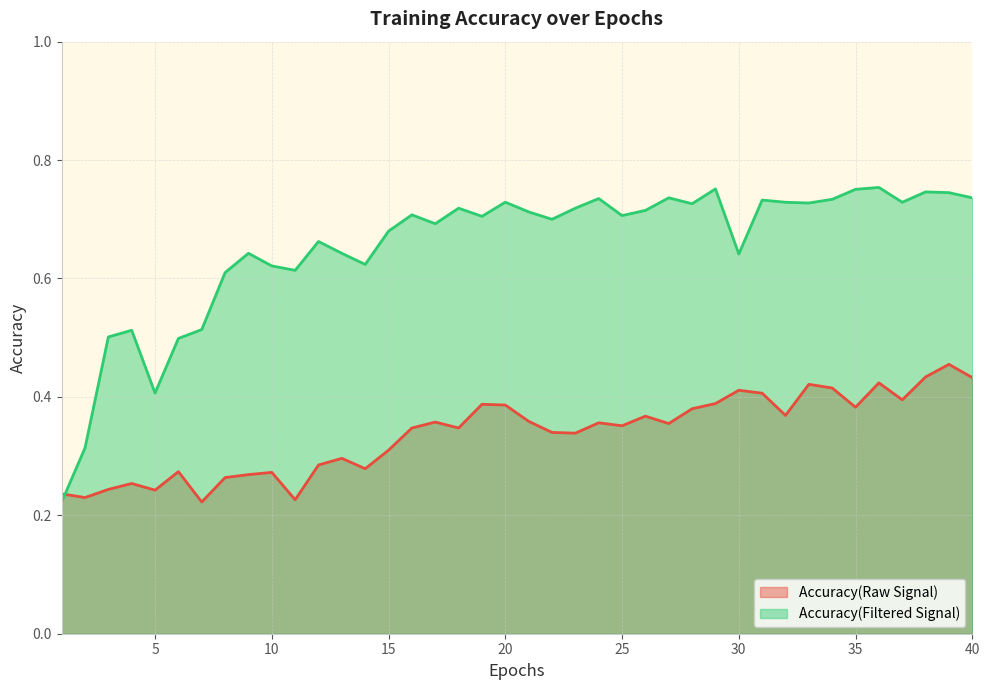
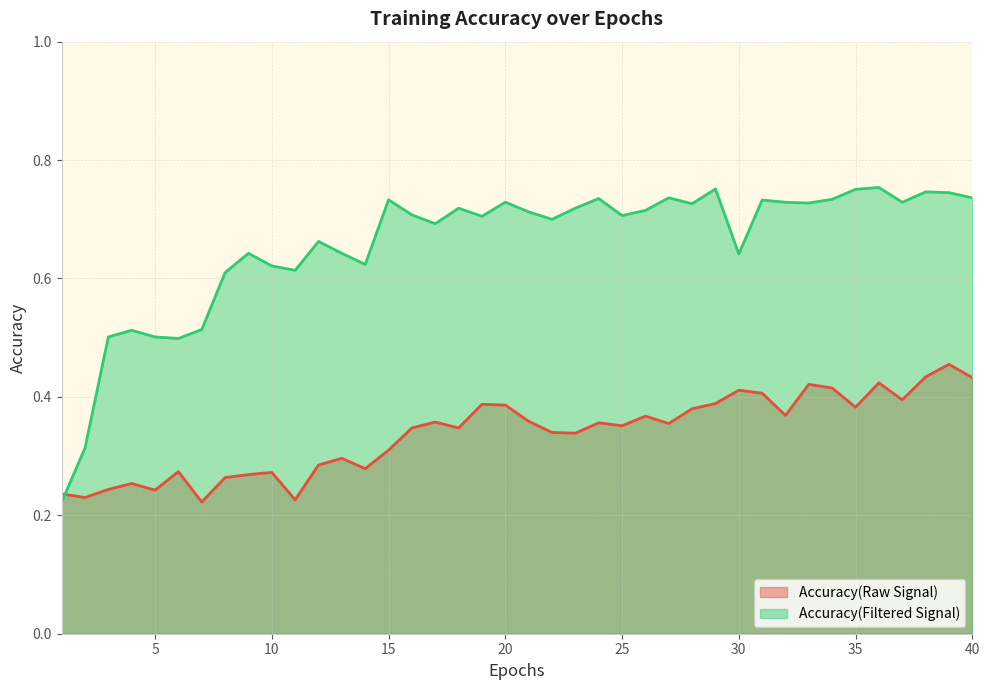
Accuracy(Filtered Signal), 5: 0.41 -> 0.50
Accuracy(Filtered Signal), 15: 0.68 -> 0.73
